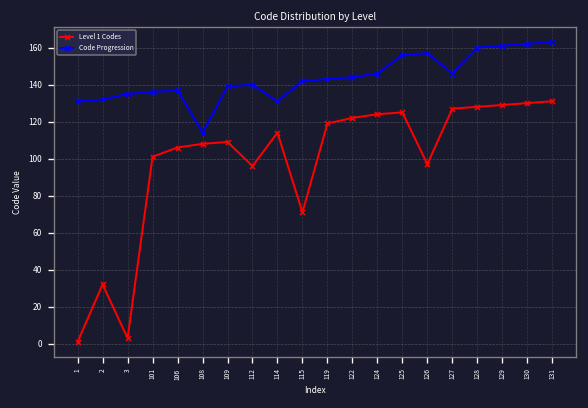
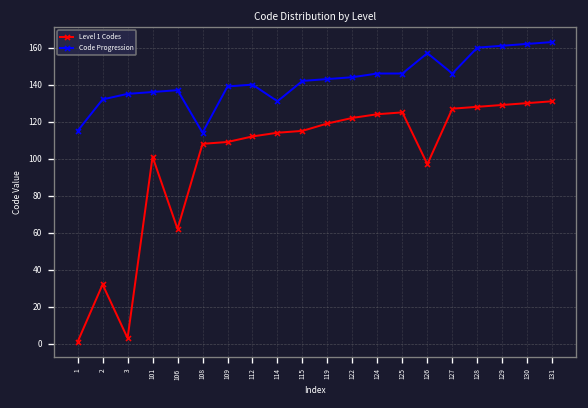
Code Progression, 1: 131 -> 115
Level 1 Codes, 106: 106 -> 62
Level 1 Codes, 112: 96 -> 112
Level 1 Codes, 115: 71 -> 115
Code Progression, 125: 156 -> 146
